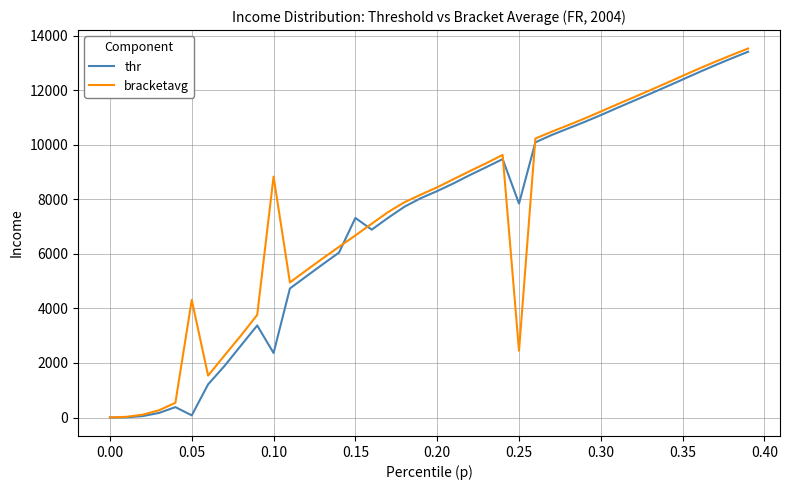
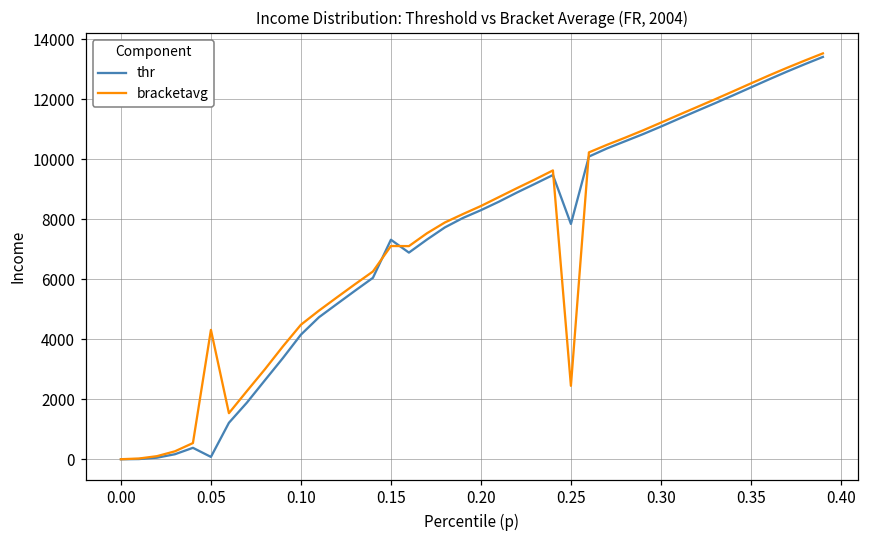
thr, 0.10: 2400 -> 4200
bracketavg, 0.10: 8800 -> 4500
bracketavg, 0.15: 6700 -> 7100
